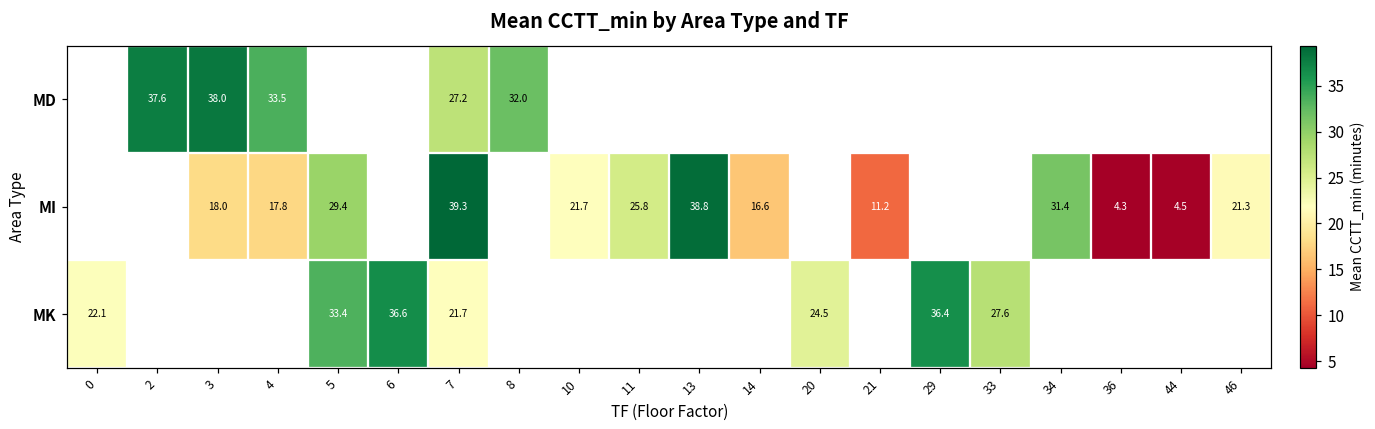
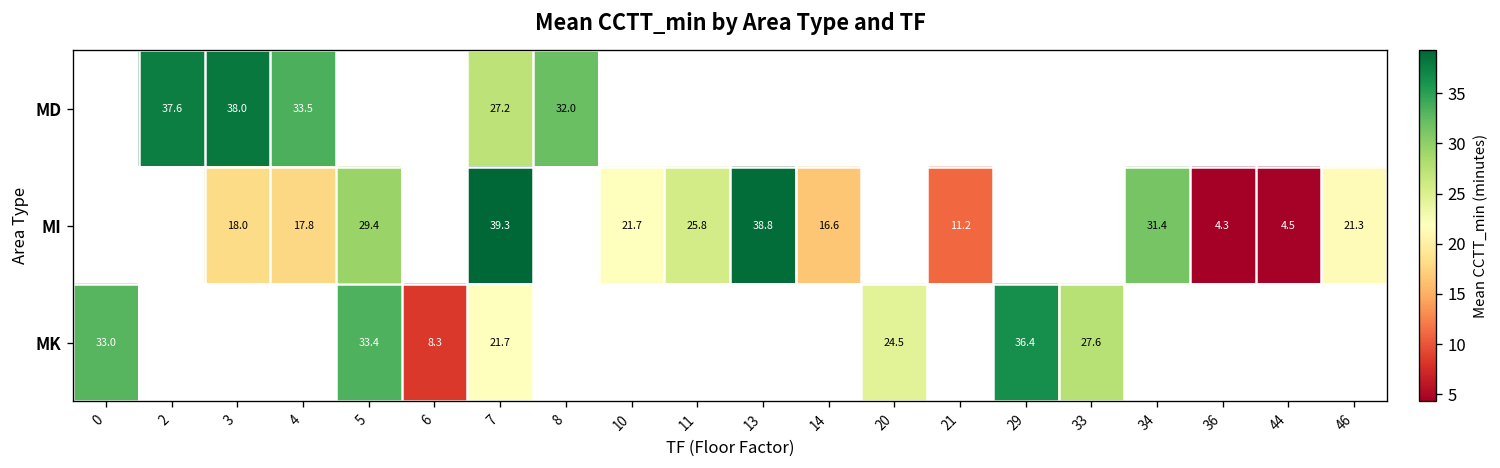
MK, 0: 22.1 -> 33.0
MK, 6: 36.6 -> 8.3
